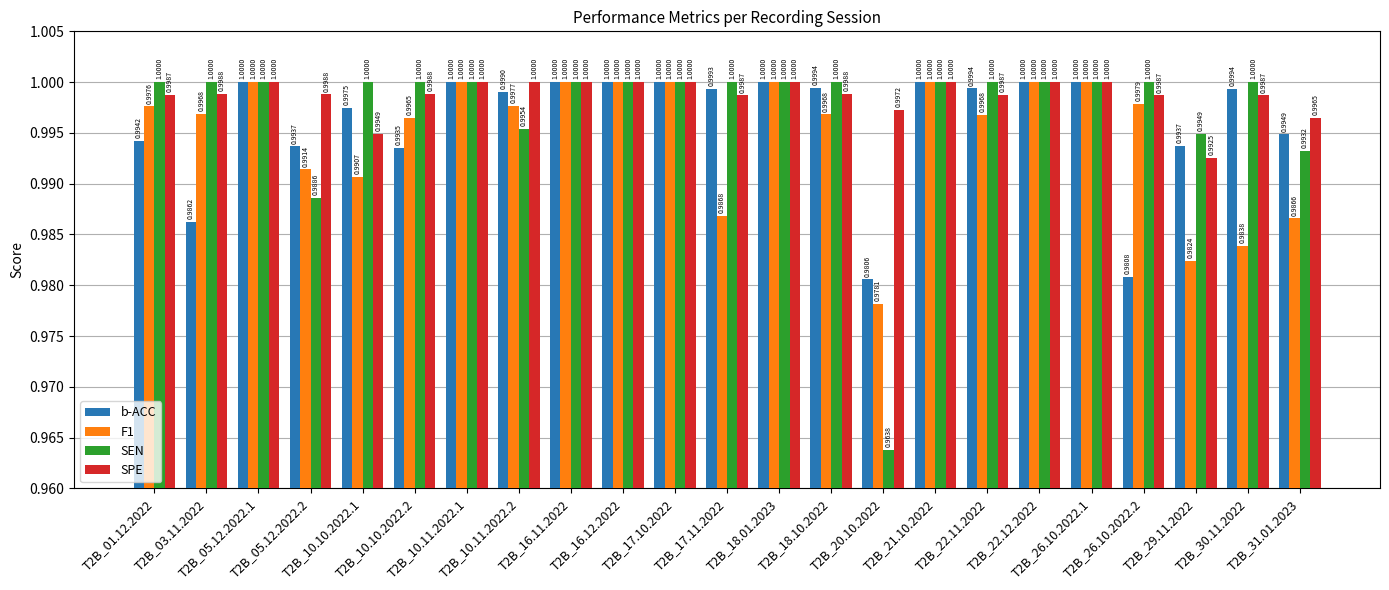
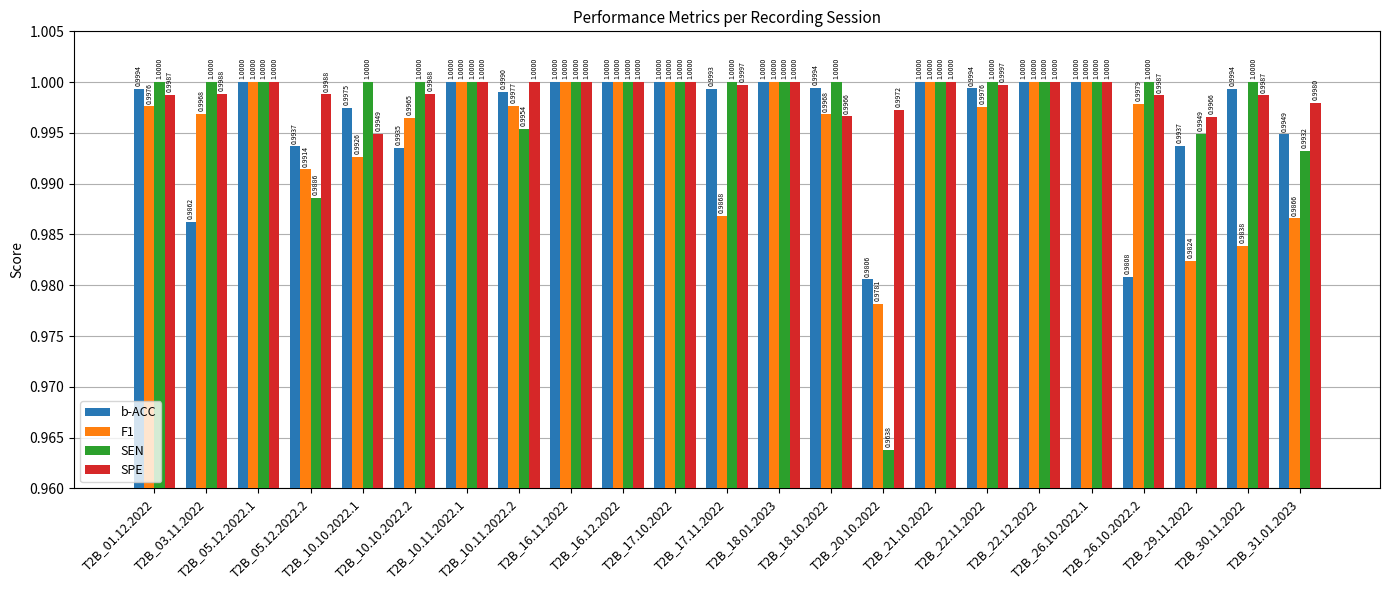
b-ACC, T2B_01.12.2022: 0.9942 -> 0.9994
F1, T2B_10.10.2022.1: 0.9907 -> 0.9926
SPE, T2B_17.11.2022: 0.9987 -> 0.9997
SPE, T2B_18.10.2022: 0.9988 -> 0.9966
F1, T2B_22.11.2022: 0.9968 -> 0.9976
SPE, T2B_22.11.2022: 0.9987 -> 0.9997
SPE, T2B_29.11.2022: 0.9925 -> 0.9966
SPE, T2B_31.01.2023: 0.9965 -> 0.9980
